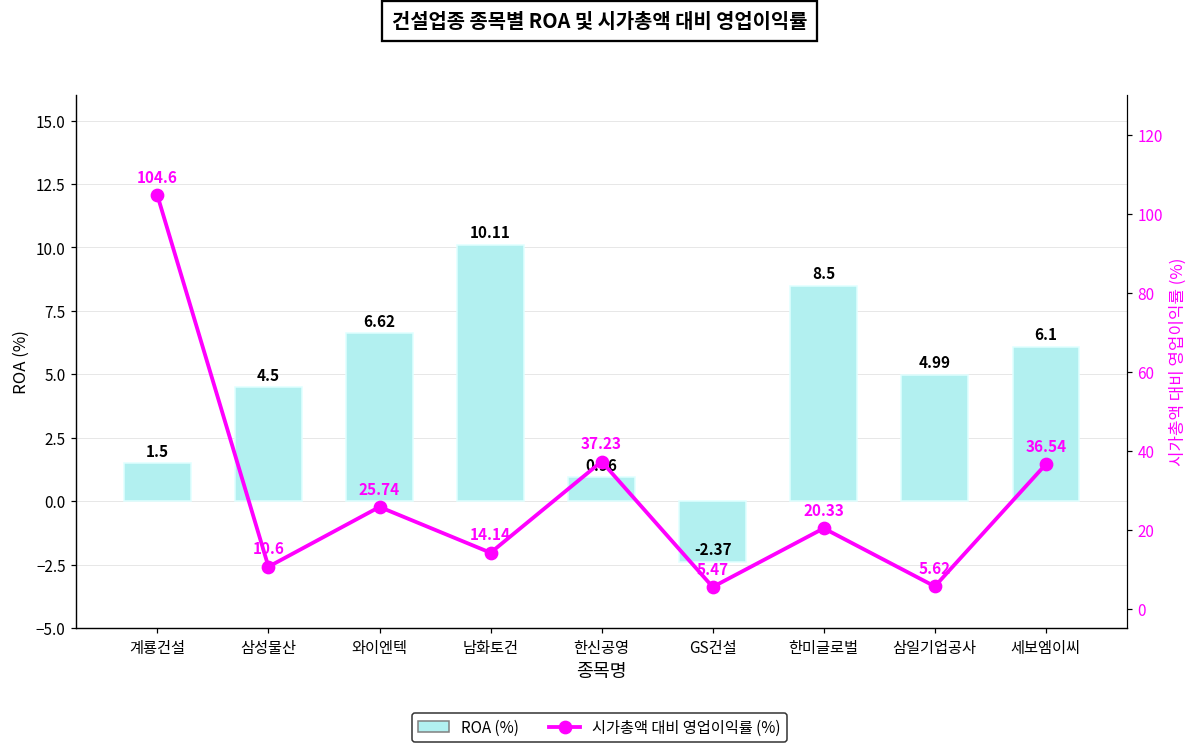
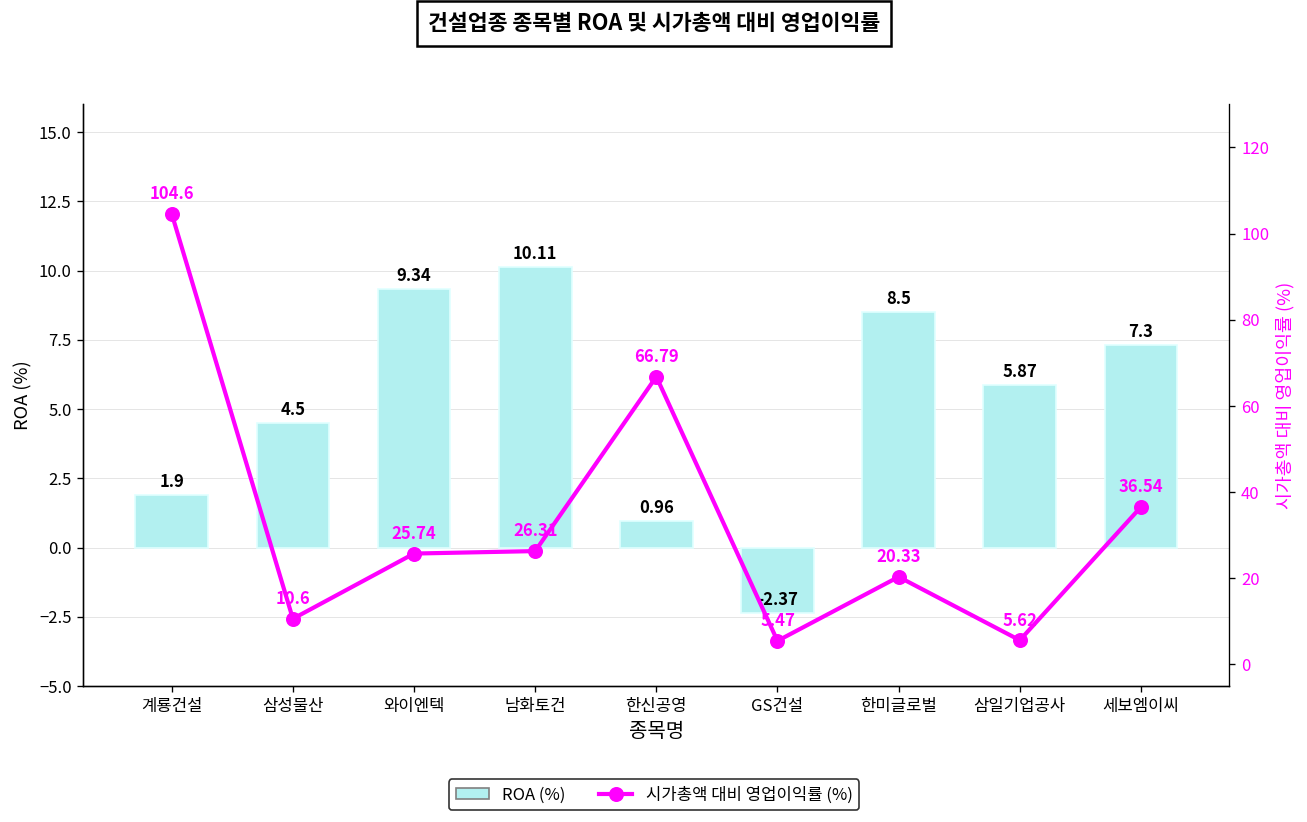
ROA (%), 계룡건설: 1.5 -> 1.9
ROA (%), 와이엔텍: 6.62 -> 9.34
ROA (%), 삼일기업공사: 4.99 -> 5.87
ROA (%), 세보엠이씨: 6.1 -> 7.3
시가총액 대비 영업이익률 (%), 남화토건: 14.14 -> 26.31
시가총액 대비 영업이익률 (%), 한신공영: 37.23 -> 66.79
